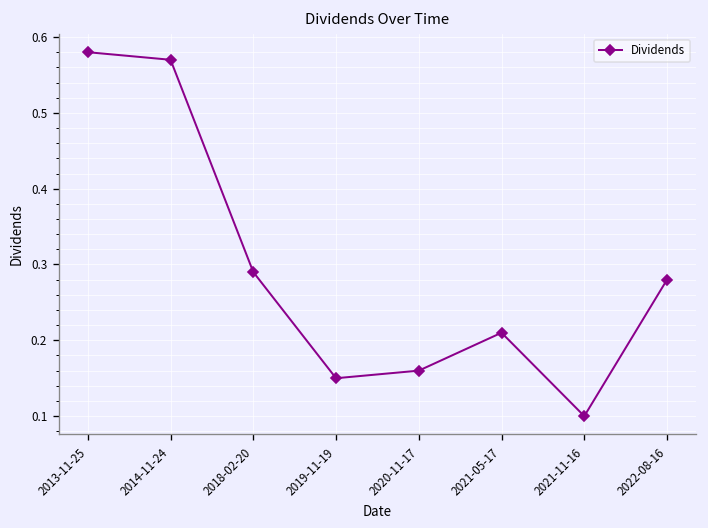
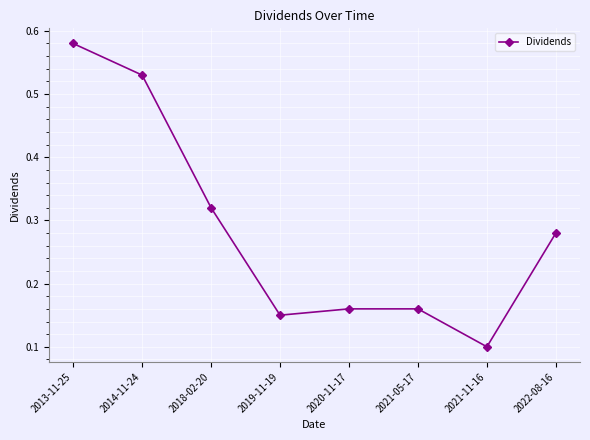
2014-11-24: 0.57 -> 0.53
2018-02-20: 0.29 -> 0.32
2021-05-17: 0.21 -> 0.16
